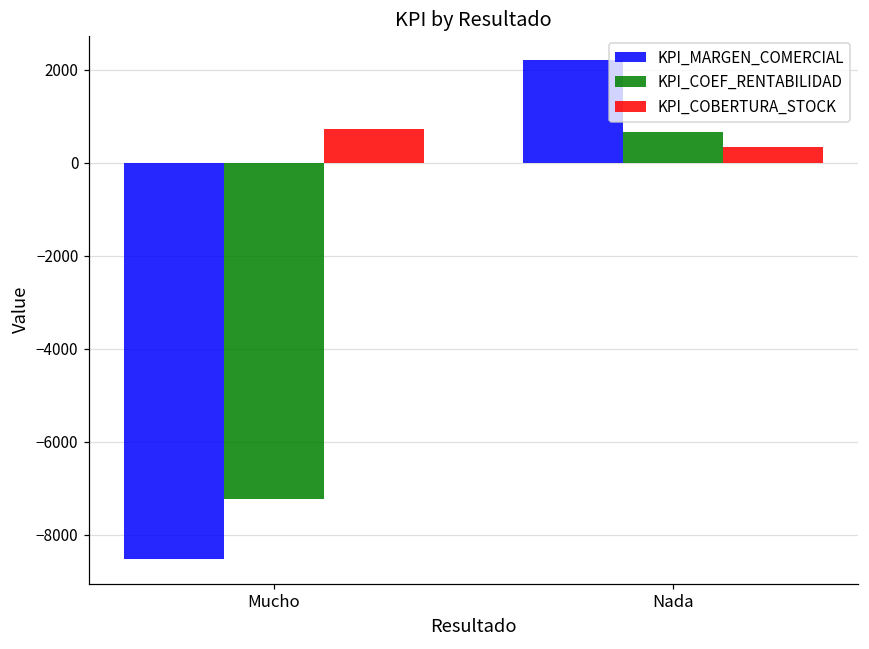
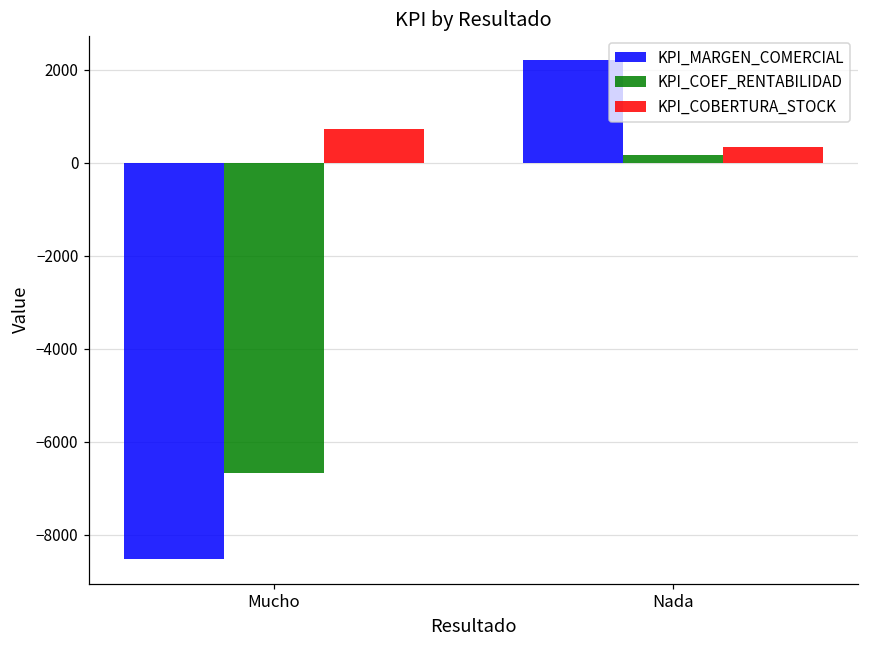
KPI_COEF_RENTABILIDAD, Mucho: -7200 -> -6700
KPI_COEF_RENTABILIDAD, Nada: 700 -> 200
